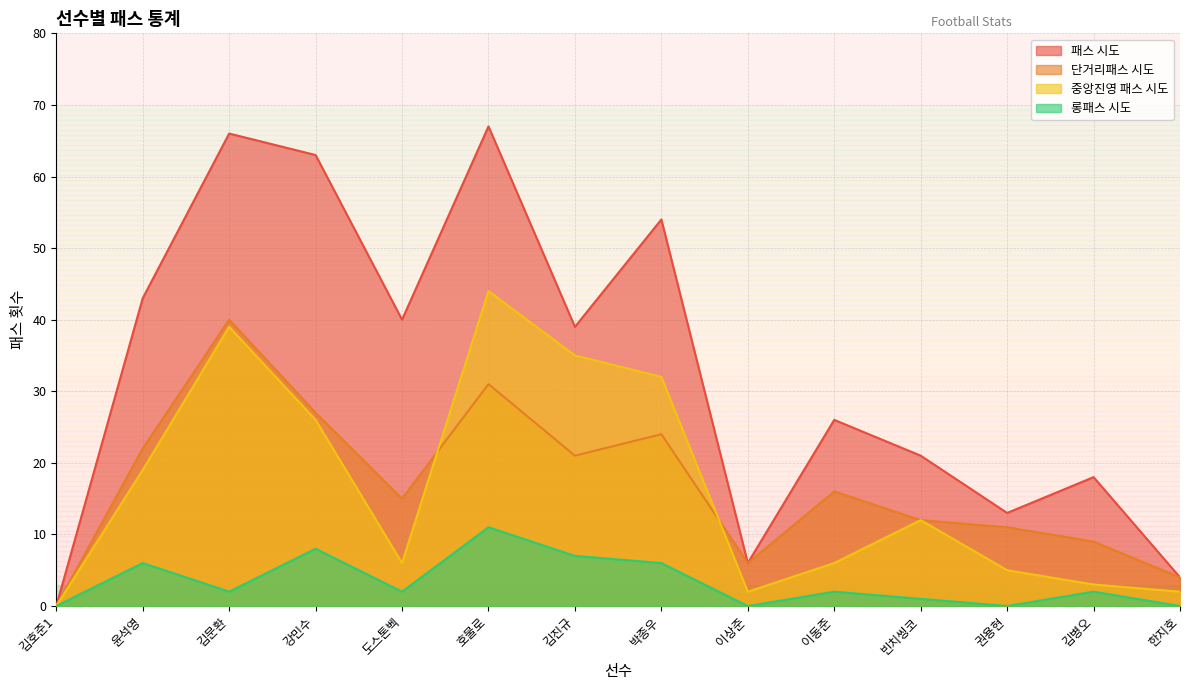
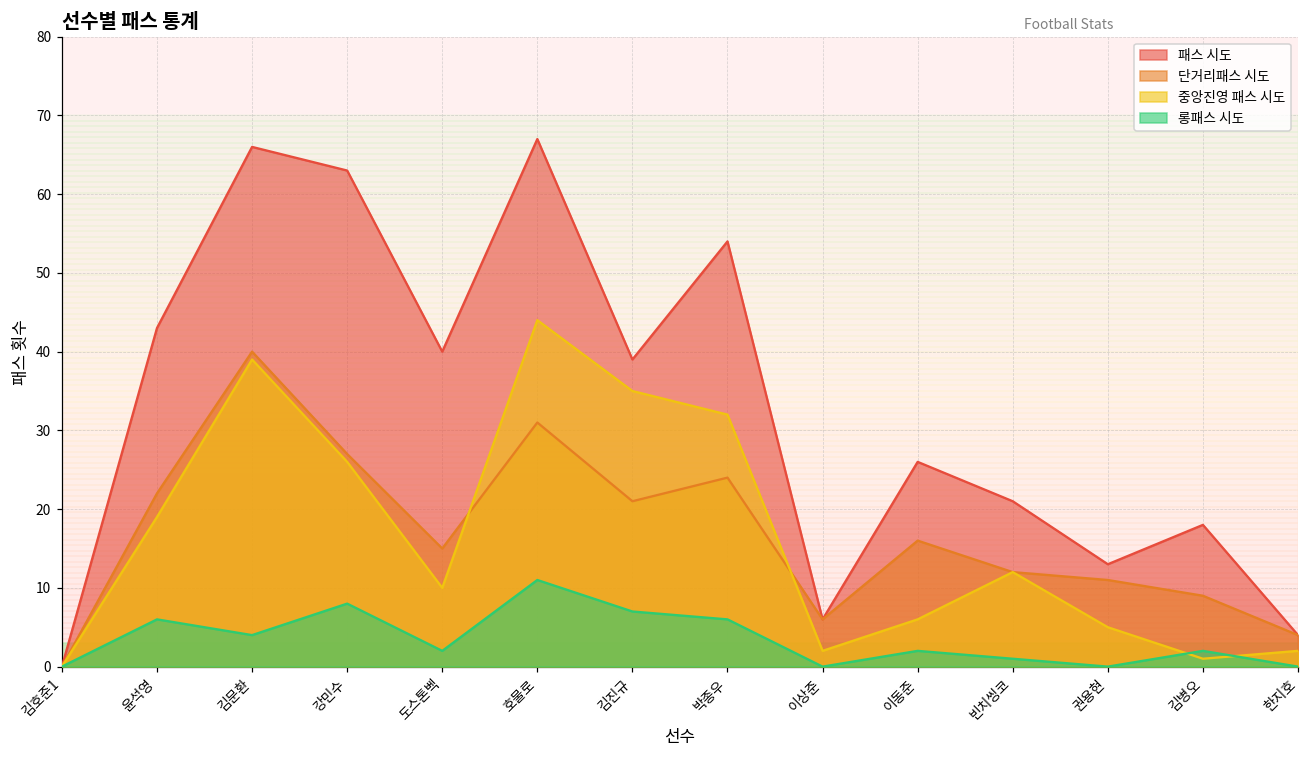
롱패스 시도, 김문환: 2 -> 4
중앙진영 패스 시도, 도스톤벡: 6 -> 10
중앙진영 패스 시도, 김병오: 3 -> 1
